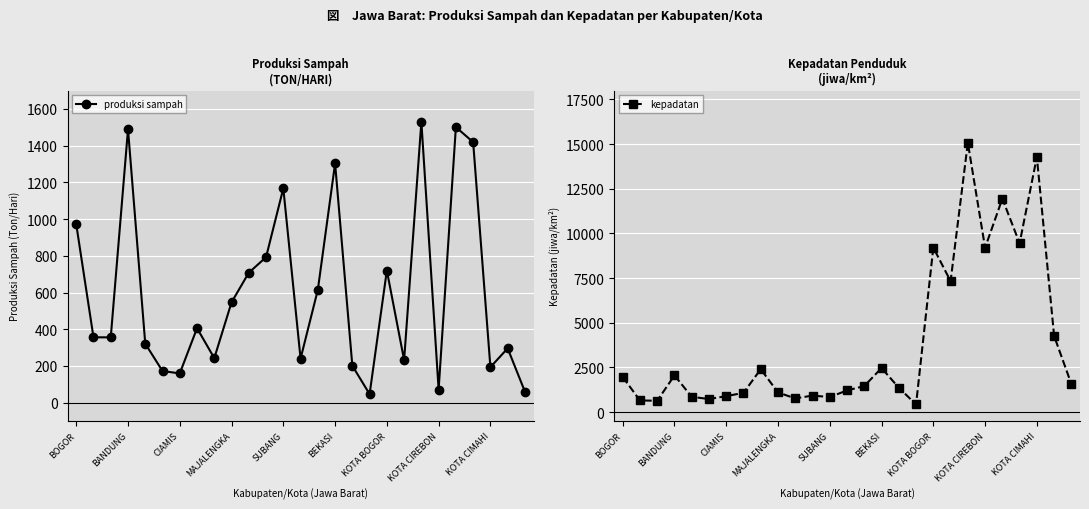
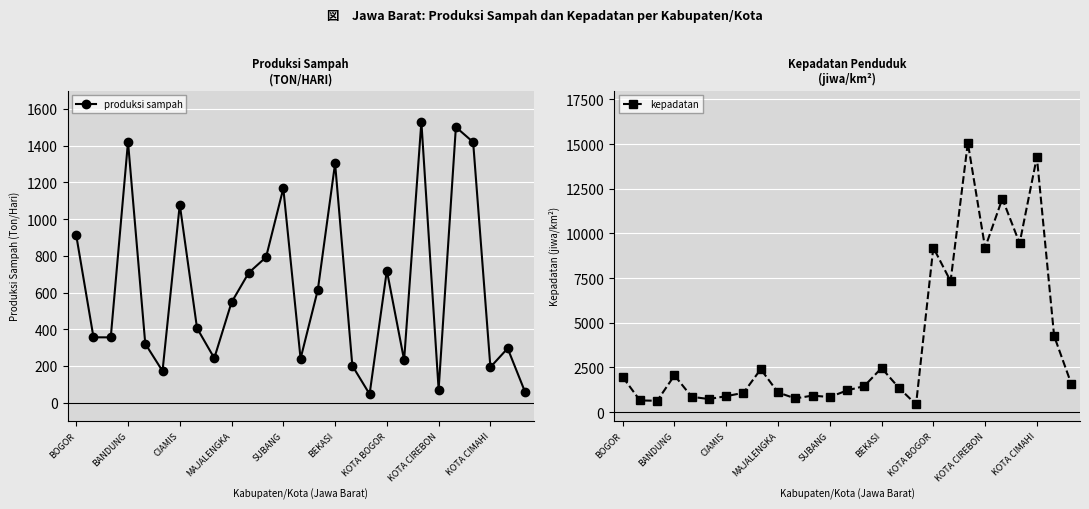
Produksi Sampah (TON/HARI), BOGOR: 970 -> 910
Produksi Sampah (TON/HARI), BANDUNG: 1490 -> 1420
Produksi Sampah (TON/HARI), CIAMIS: 160 -> 1080
